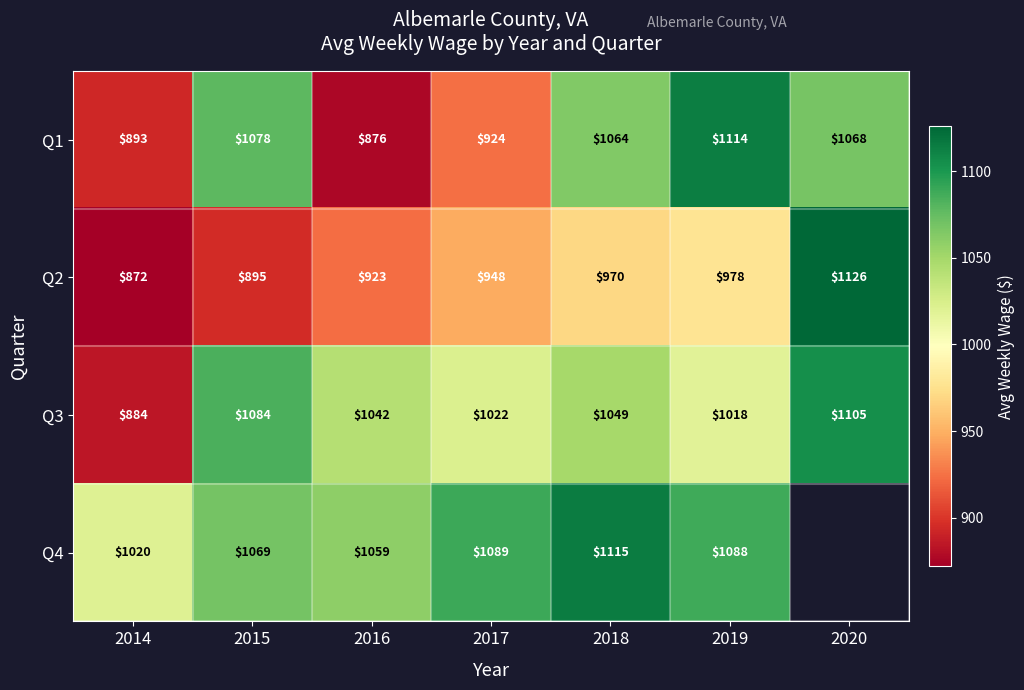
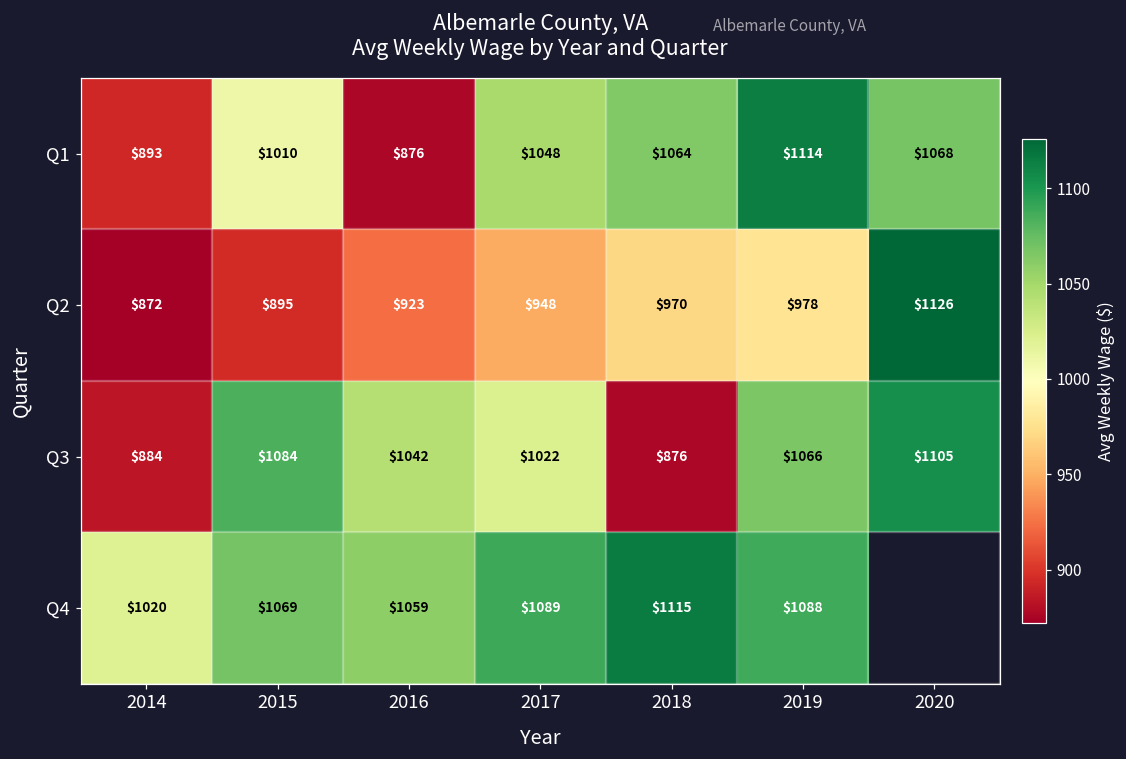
Q1, 2015: $1078 -> $1010
Q1, 2017: $924 -> $1048
Q3, 2018: $1049 -> $876
Q3, 2019: $1018 -> $1066
